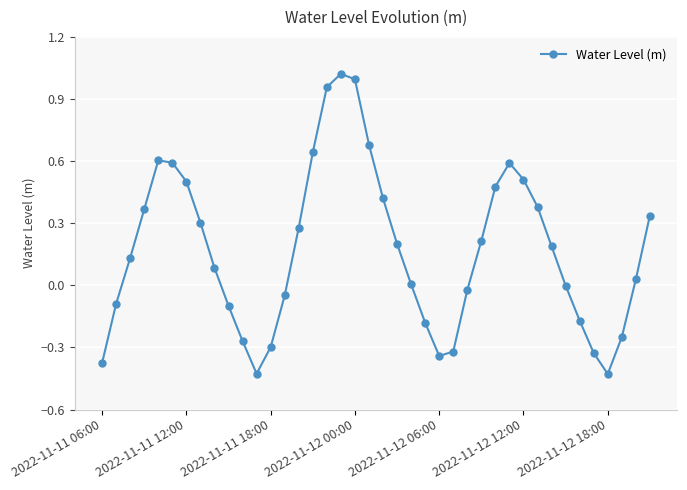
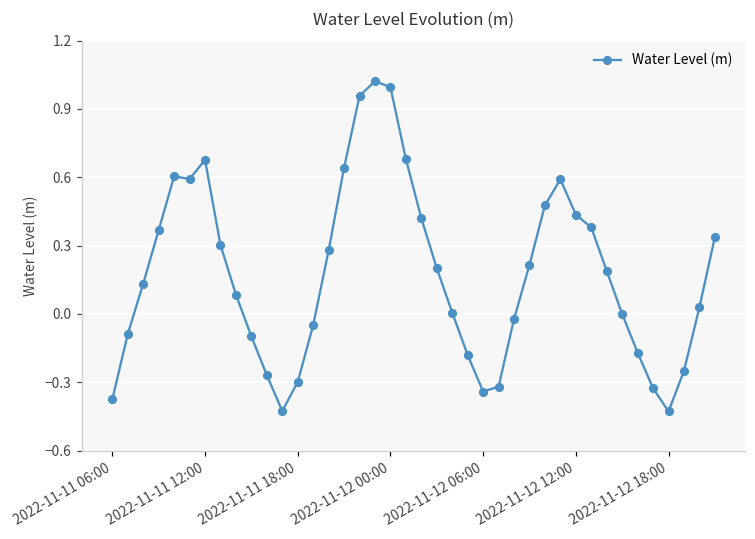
2022-11-11 12:00: 0.50 -> 0.68
2022-11-12 12:00: 0.51 -> 0.44
